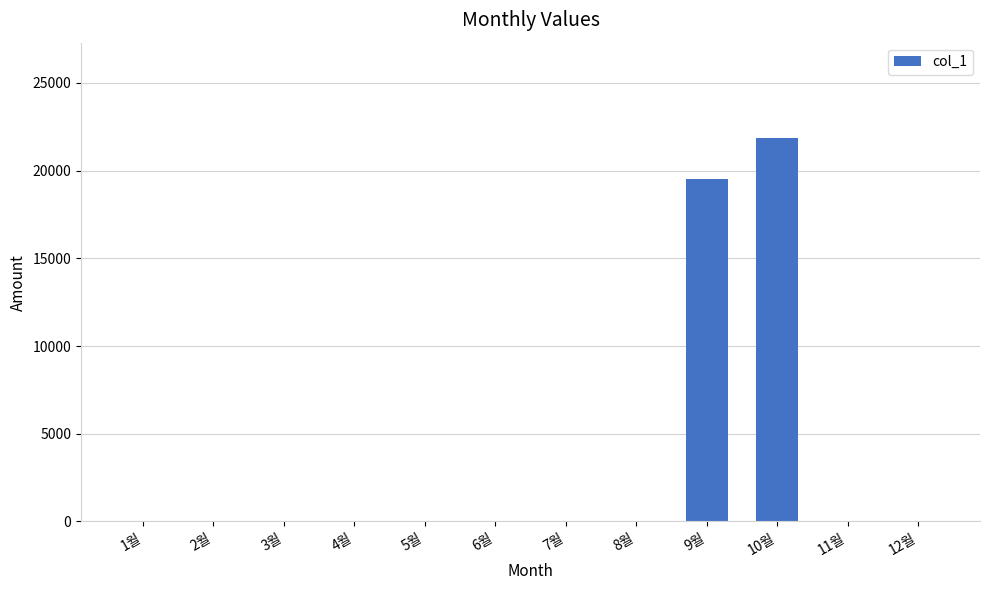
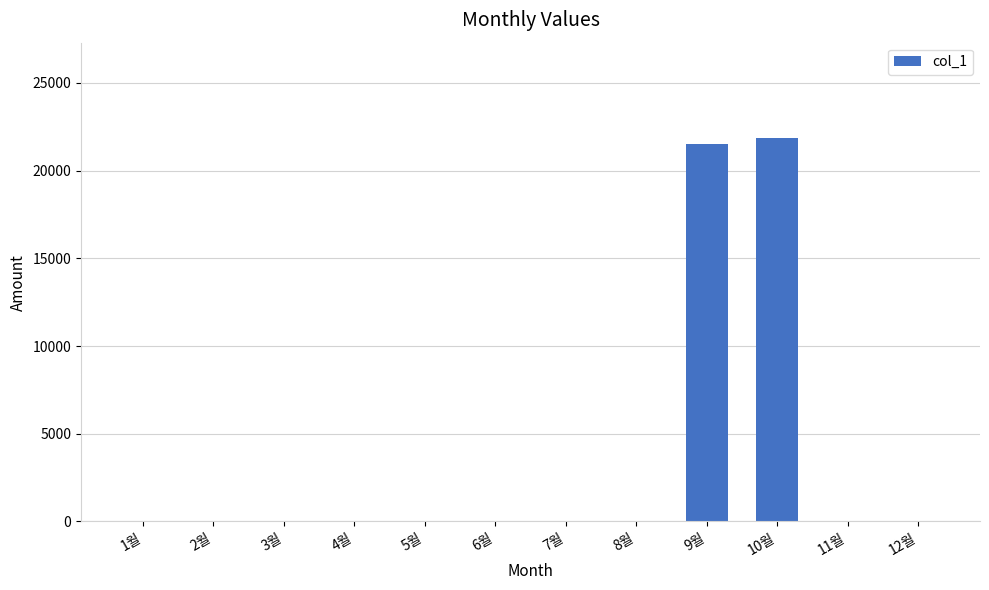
9월: 19500 -> 21500
